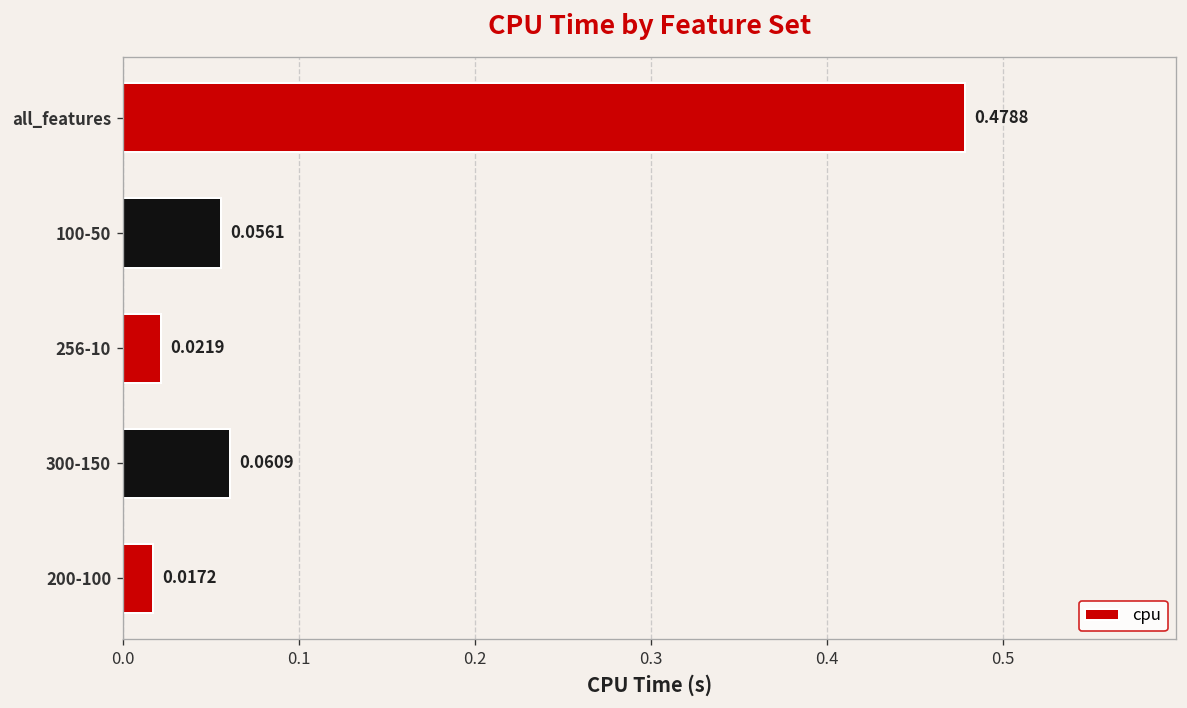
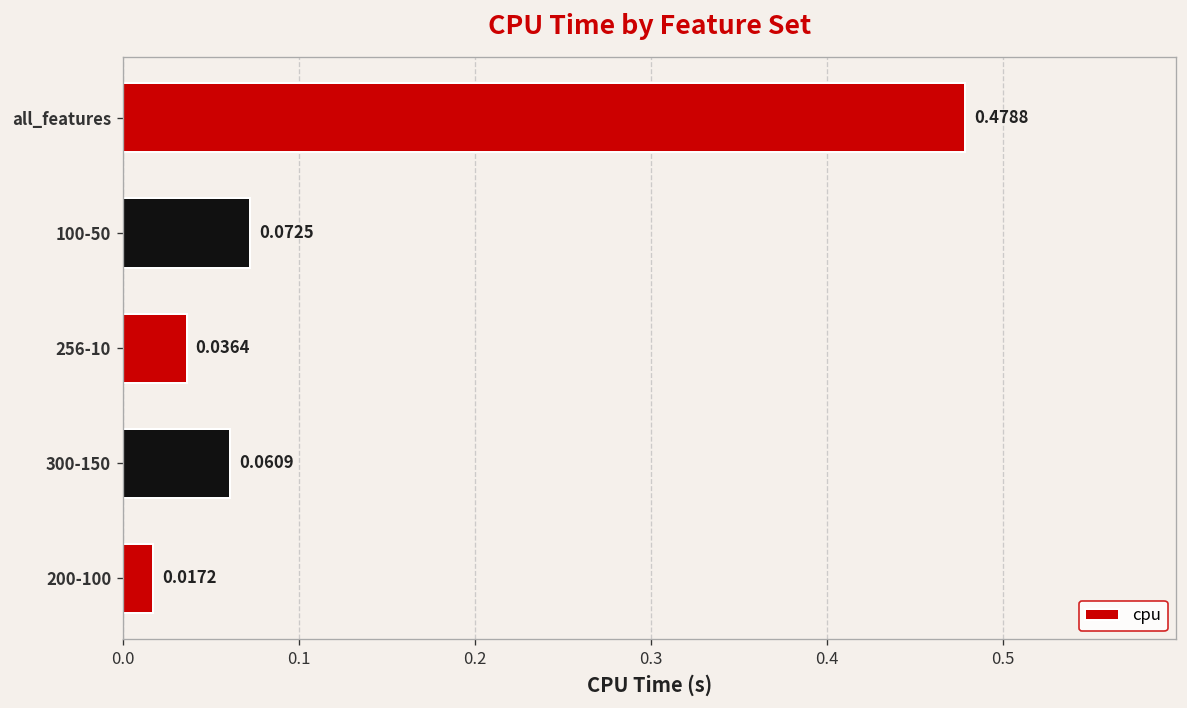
100-50: 0.0561 -> 0.0725
256-10: 0.0219 -> 0.0364
